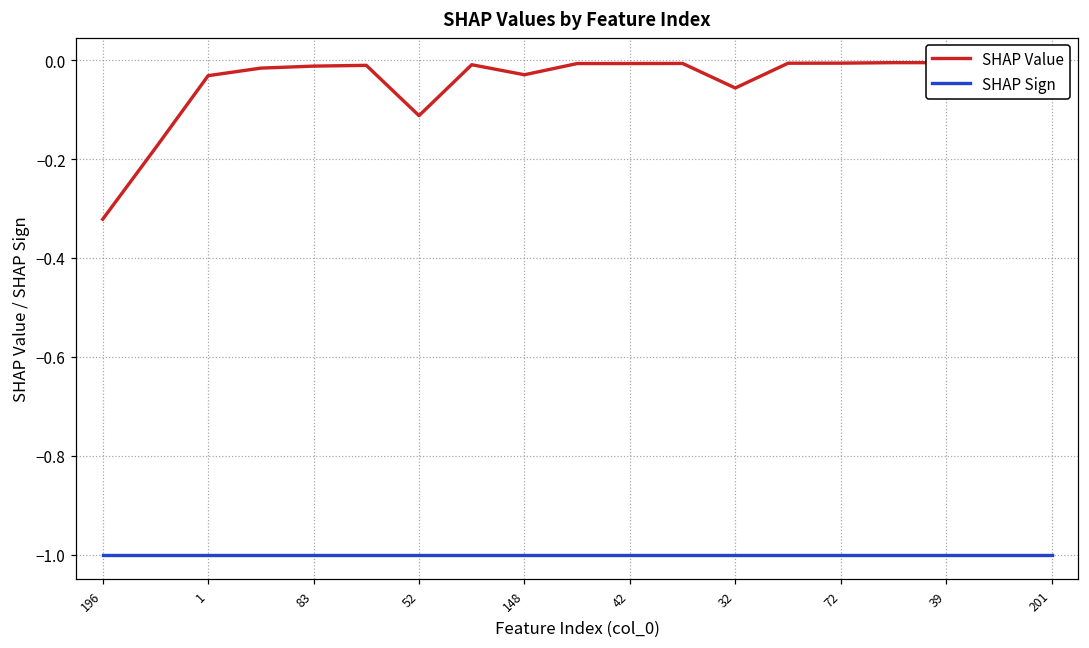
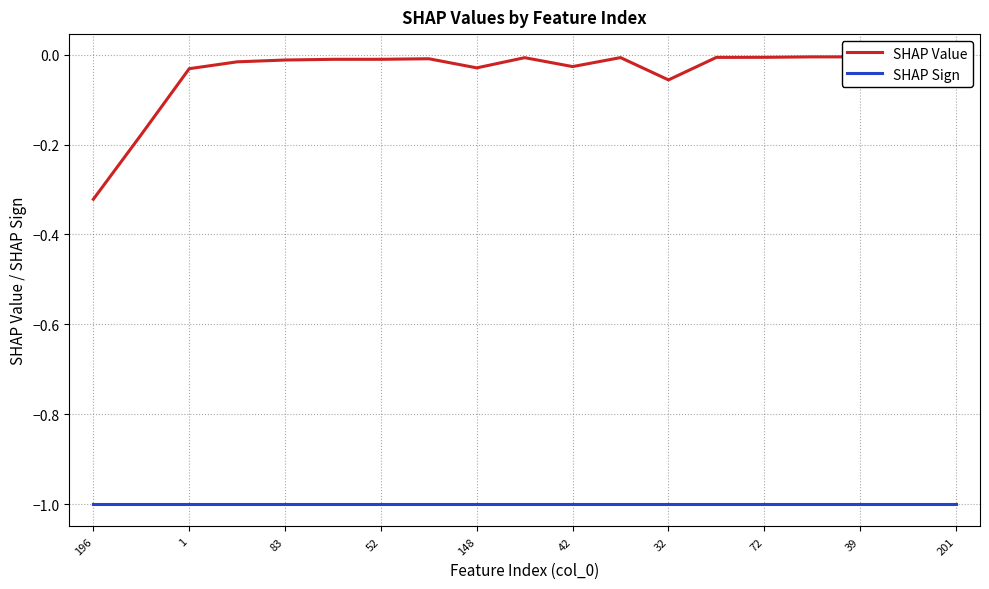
SHAP Value, 52: -0.11 -> -0.01
SHAP Value, 42: -0.01 -> -0.03
